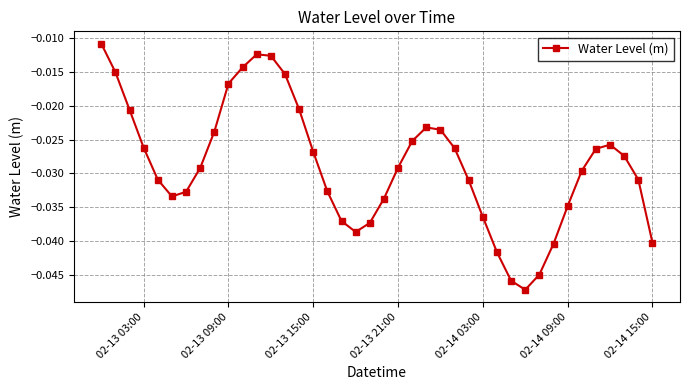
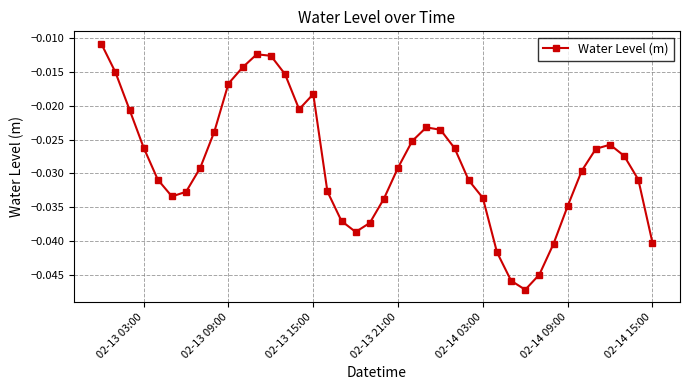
02-13 15:00: -0.027 -> -0.018
02-14 03:00: -0.036 -> -0.034
